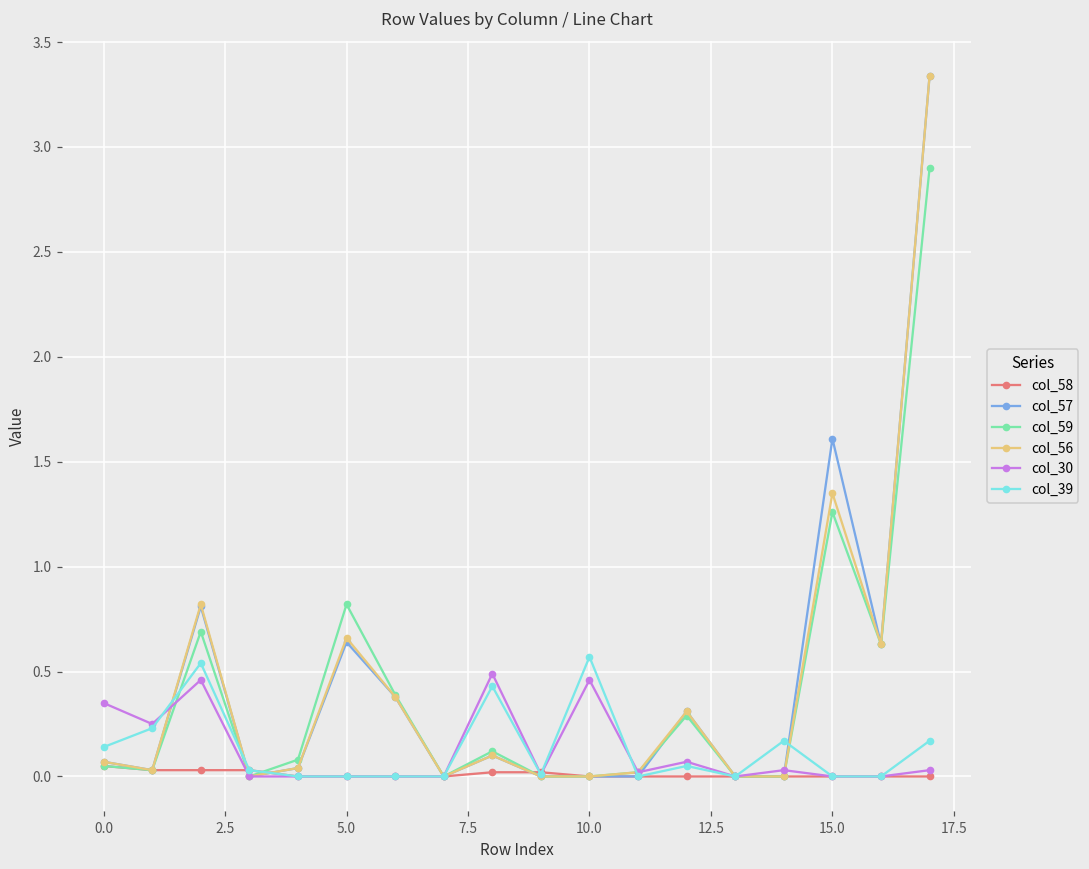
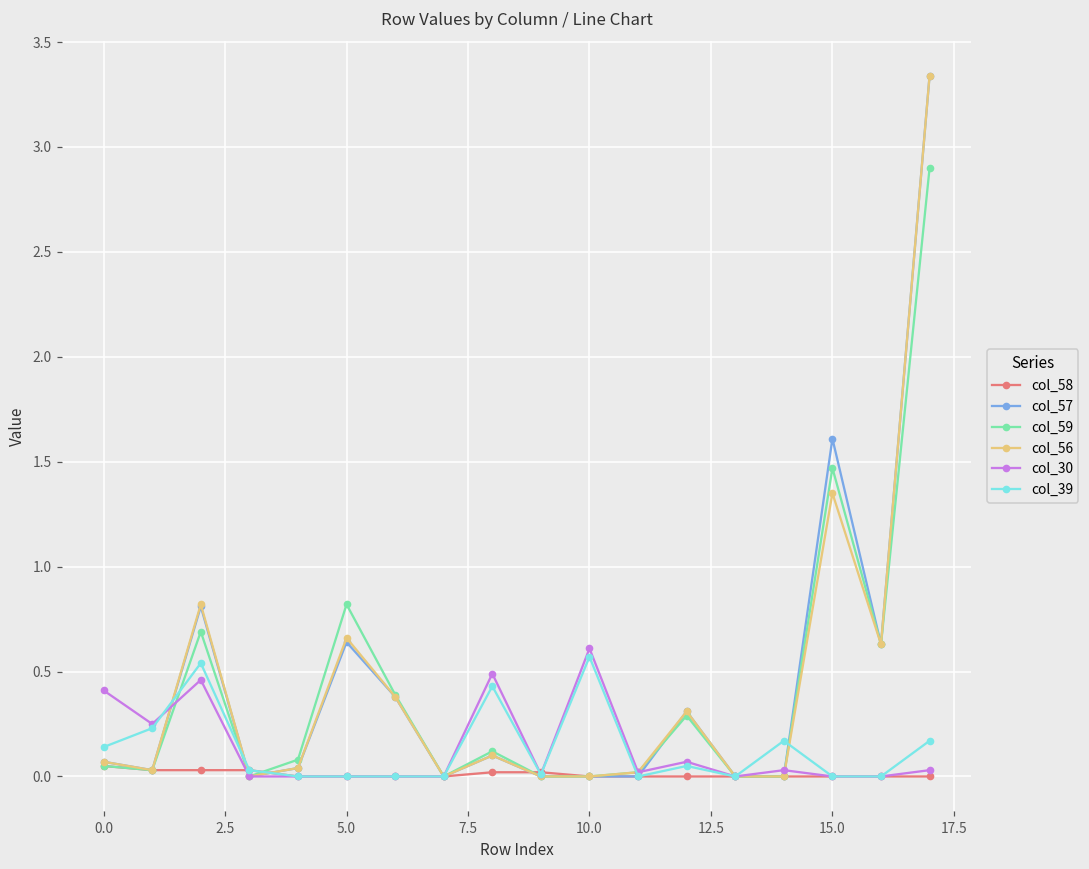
col_30, 0.0: 0.35 -> 0.41
col_30, 10.0: 0.46 -> 0.61
col_59, 15.0: 1.26 -> 1.47
